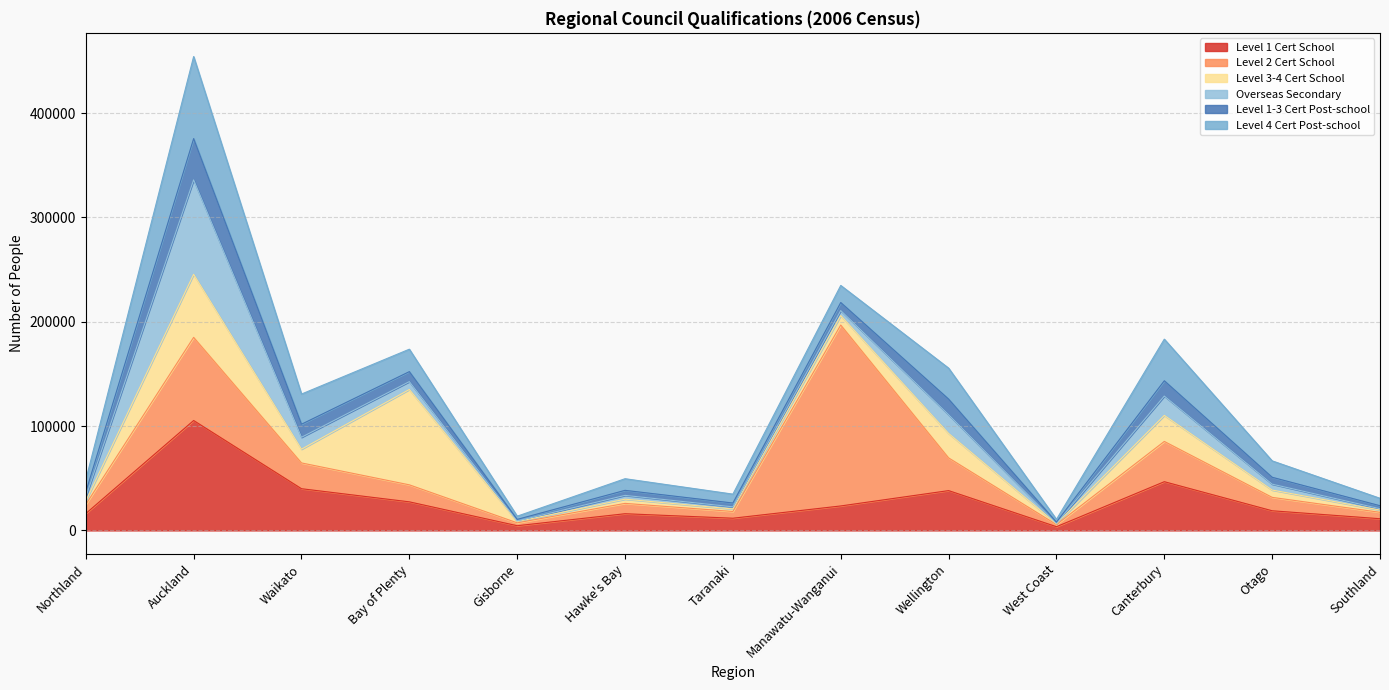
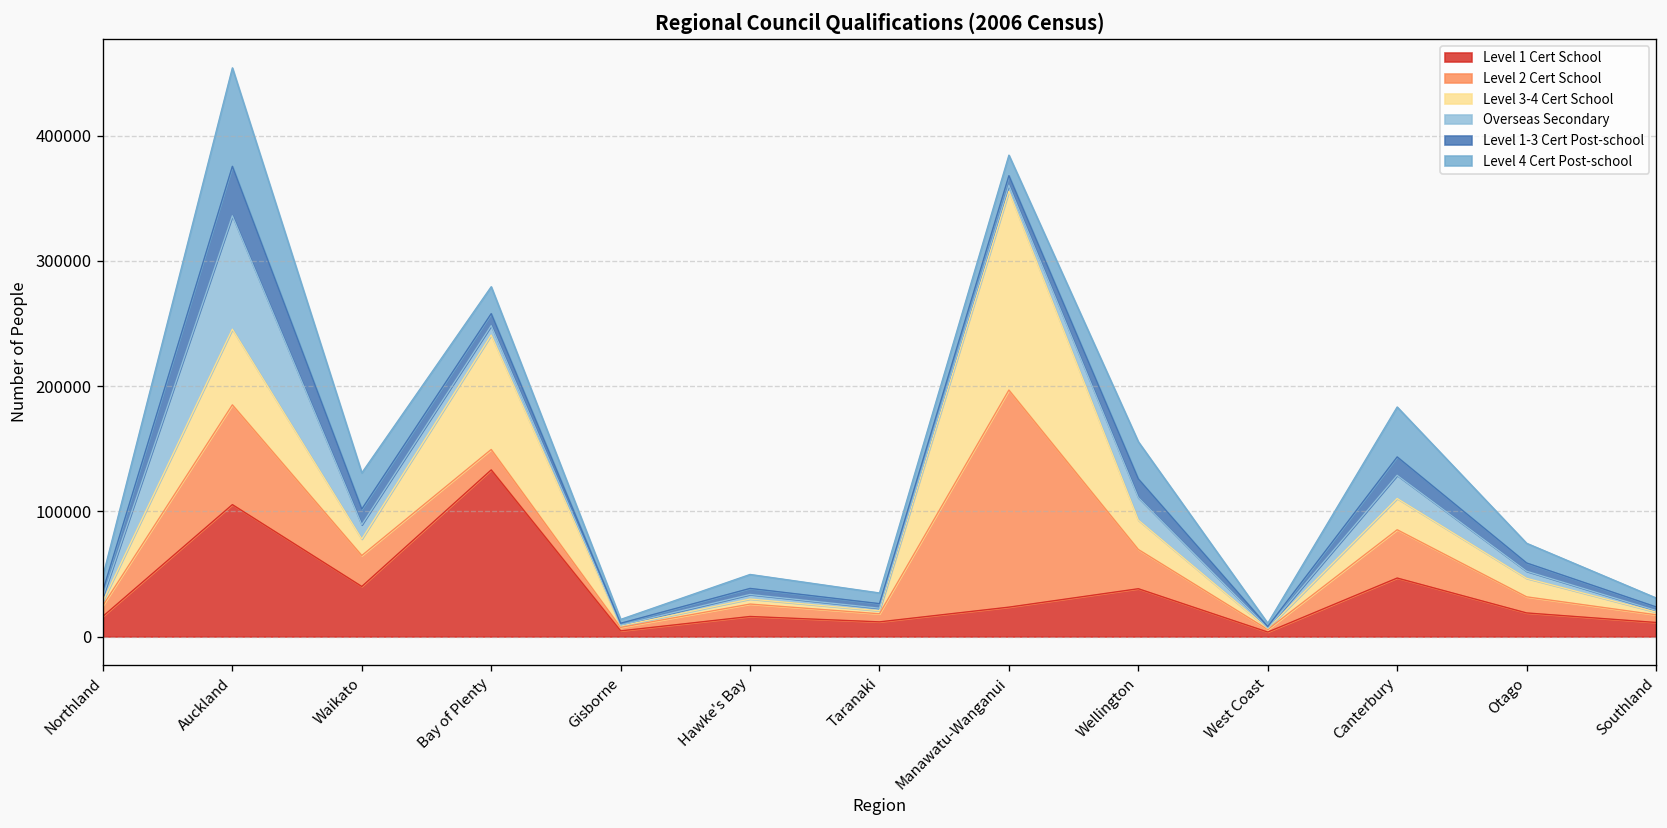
Level 1 Cert School, Bay of Plenty: 27000 -> 133000
Level 3-4 Cert School, Manawatu-Wanganui: 9000 -> 159000
Level 3-4 Cert School, Otago: 7000 -> 15000
